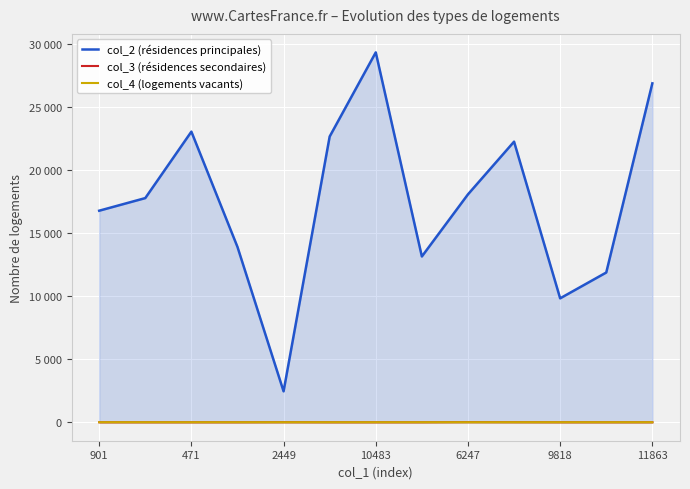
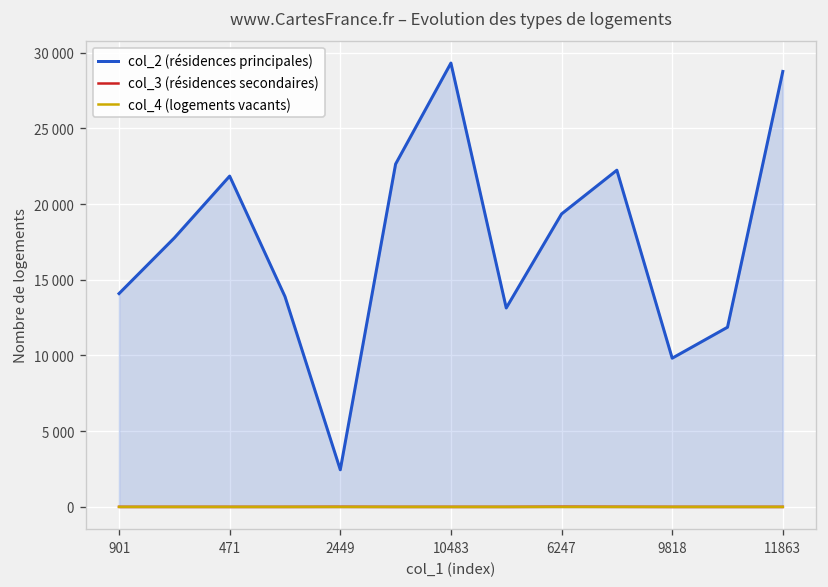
col_2 (résidences principales), 901: 16800 -> 14100
col_2 (résidences principales), 471: 23000 -> 21800
col_2 (résidences principales), 6247: 18100 -> 19300
col_2 (résidences principales), 11863: 26900 -> 28800
